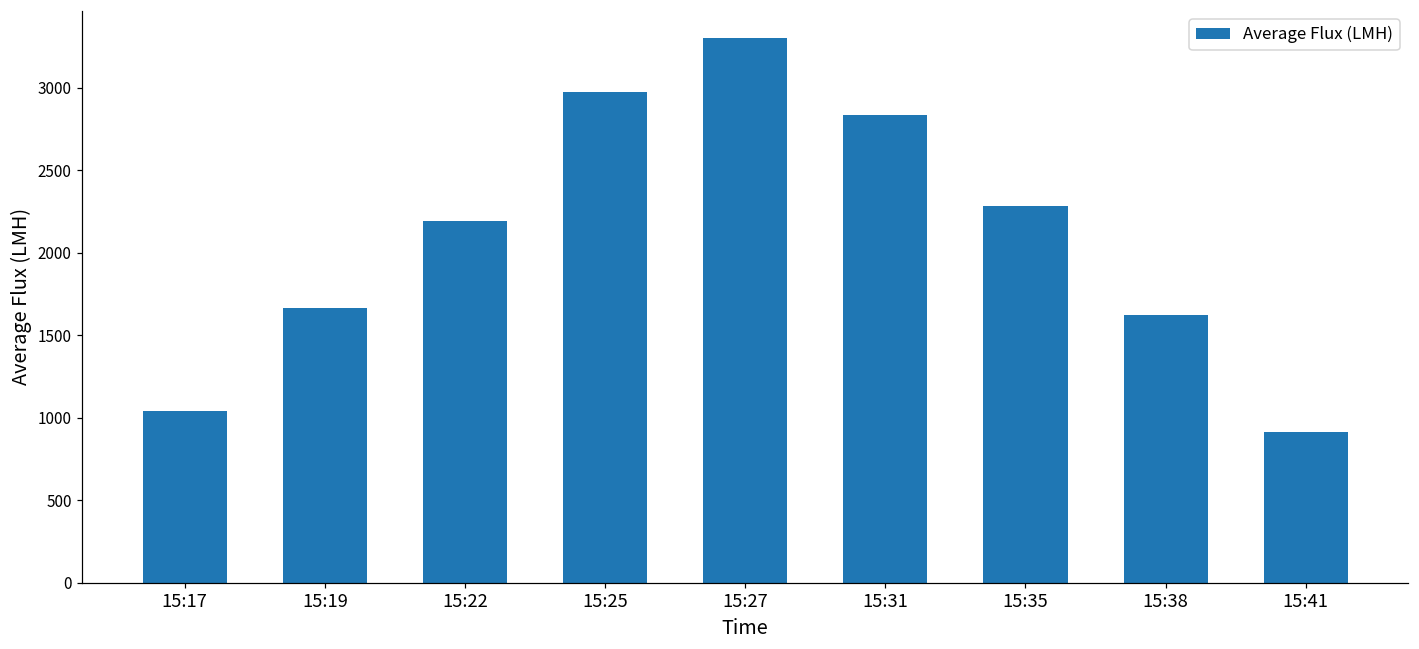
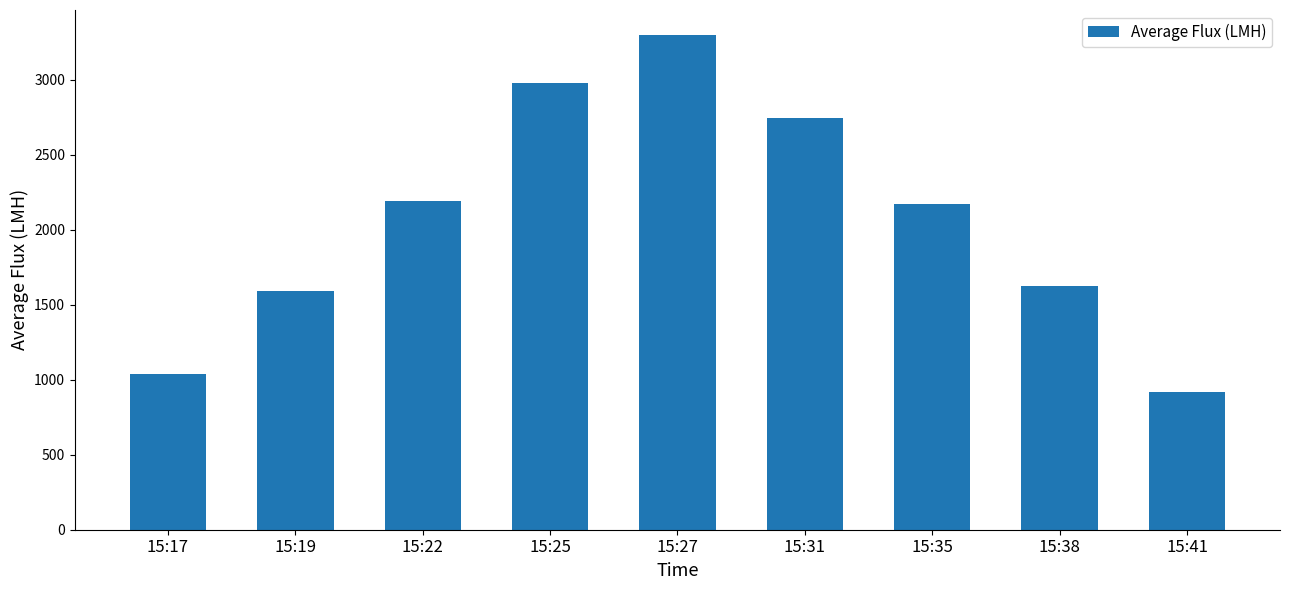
15:19: 1670 -> 1590
15:31: 2830 -> 2740
15:35: 2280 -> 2170
